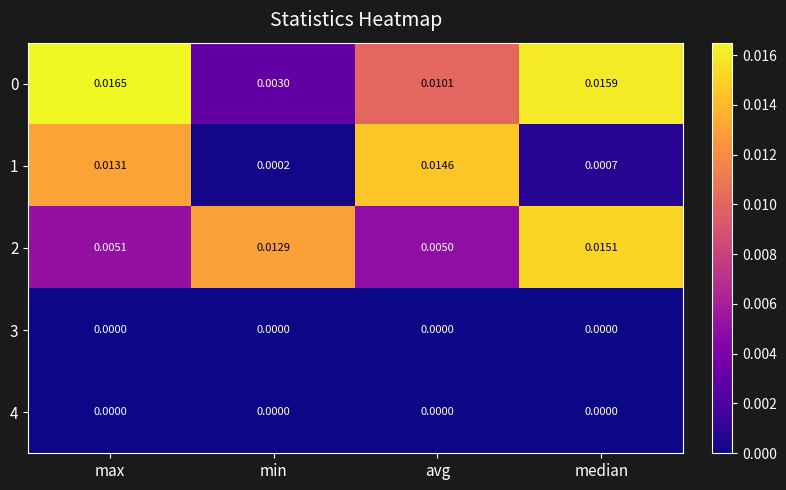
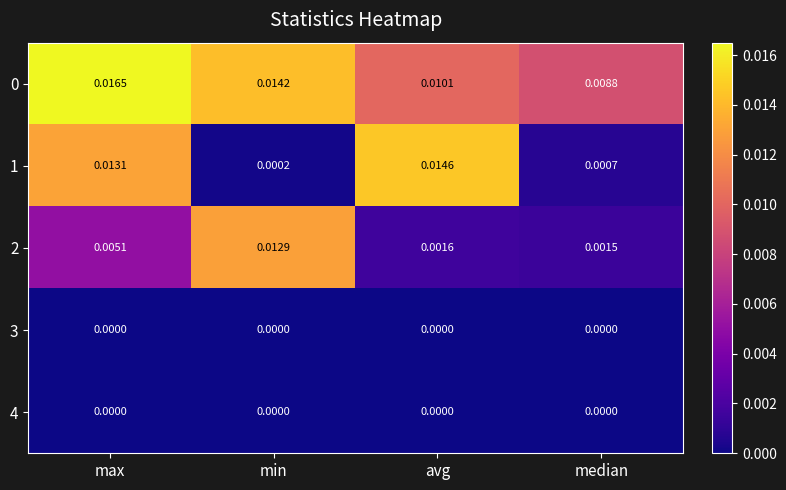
0, min: 0.0030 -> 0.0142
0, median: 0.0159 -> 0.0088
2, avg: 0.0050 -> 0.0016
2, median: 0.0151 -> 0.0015
